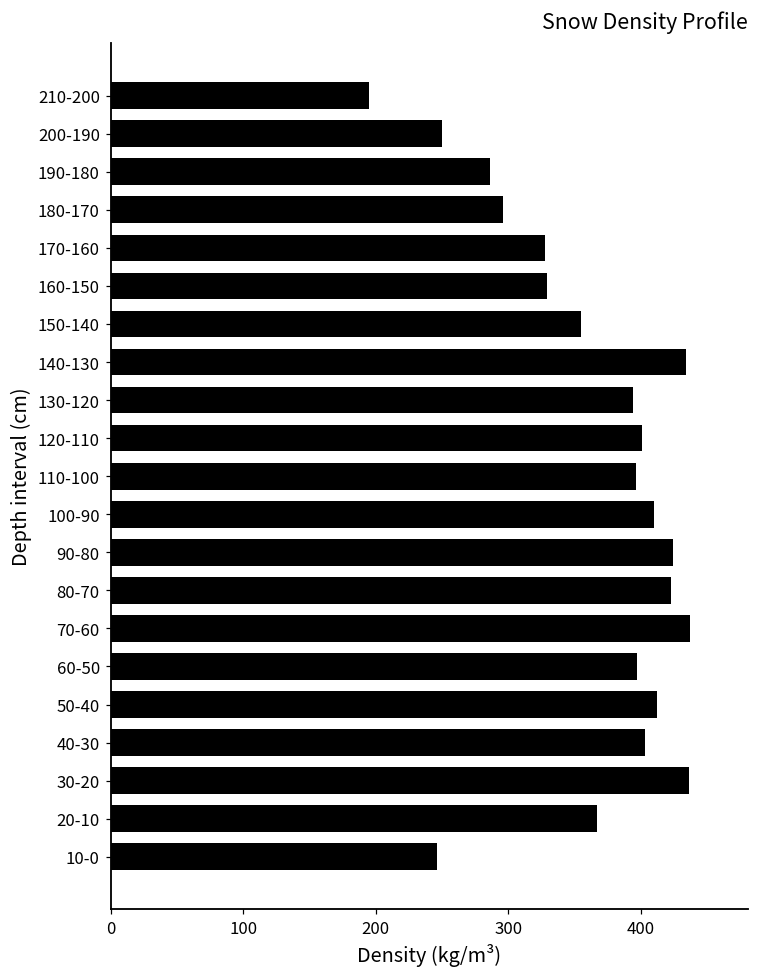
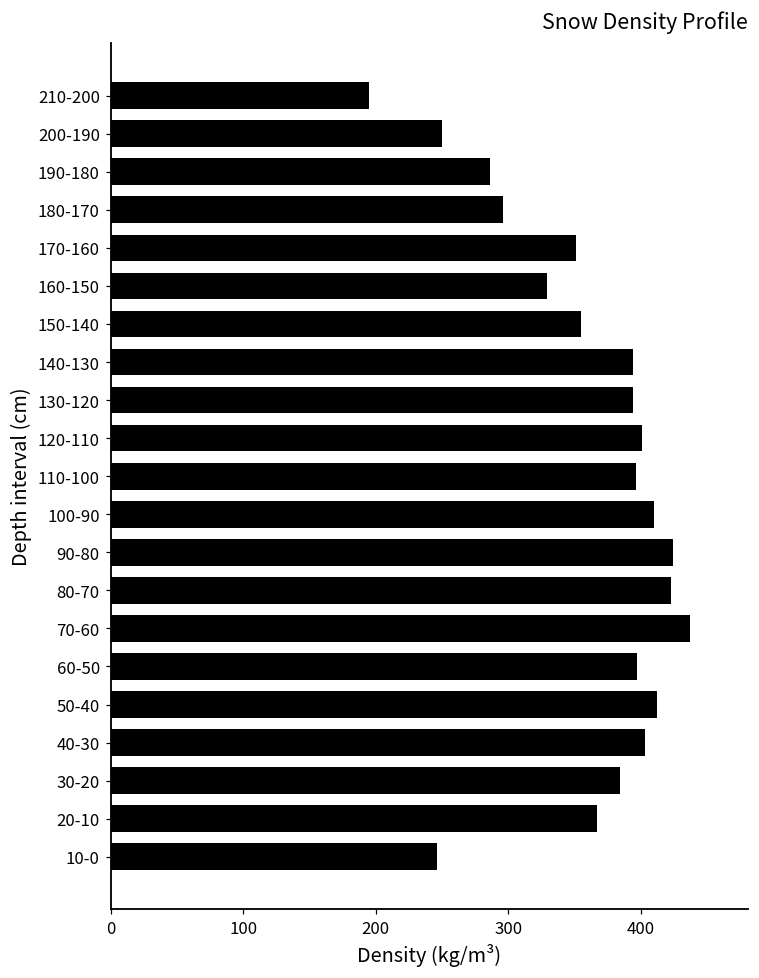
170-160: 328 -> 351
140-130: 434 -> 394
30-20: 436 -> 384
